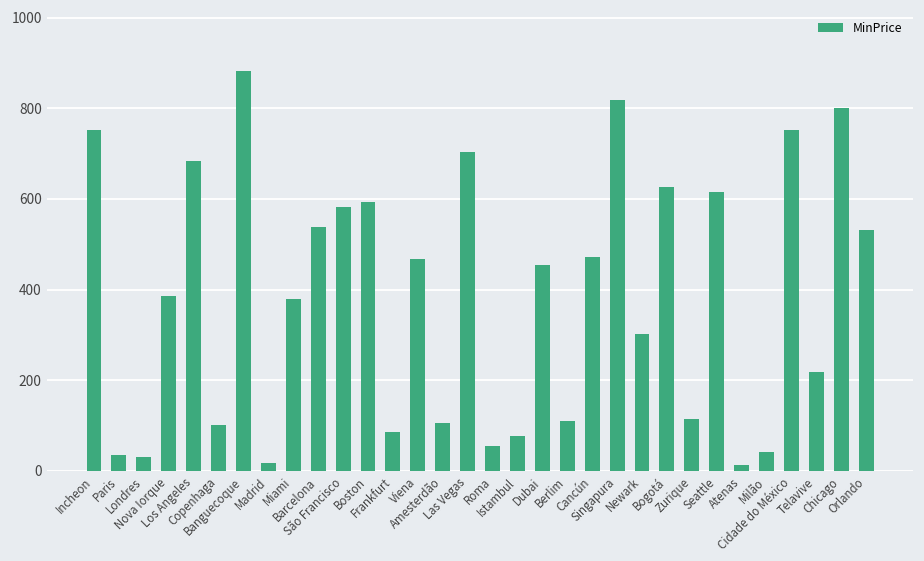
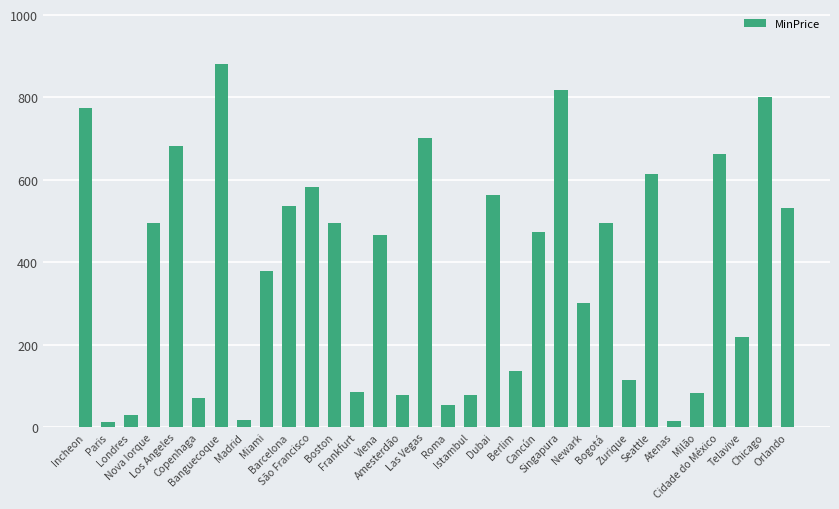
Incheon: 750 -> 770
Paris: 40 -> 10
Nova Iorque: 390 -> 500
Copenhaga: 100 -> 70
Boston: 590 -> 490
Amesterdão: 110 -> 80
Dubai: 450 -> 560
Berlim: 110 -> 140
Bogotá: 630 -> 490
Milão: 40 -> 80
Cidade do México: 750 -> 660
